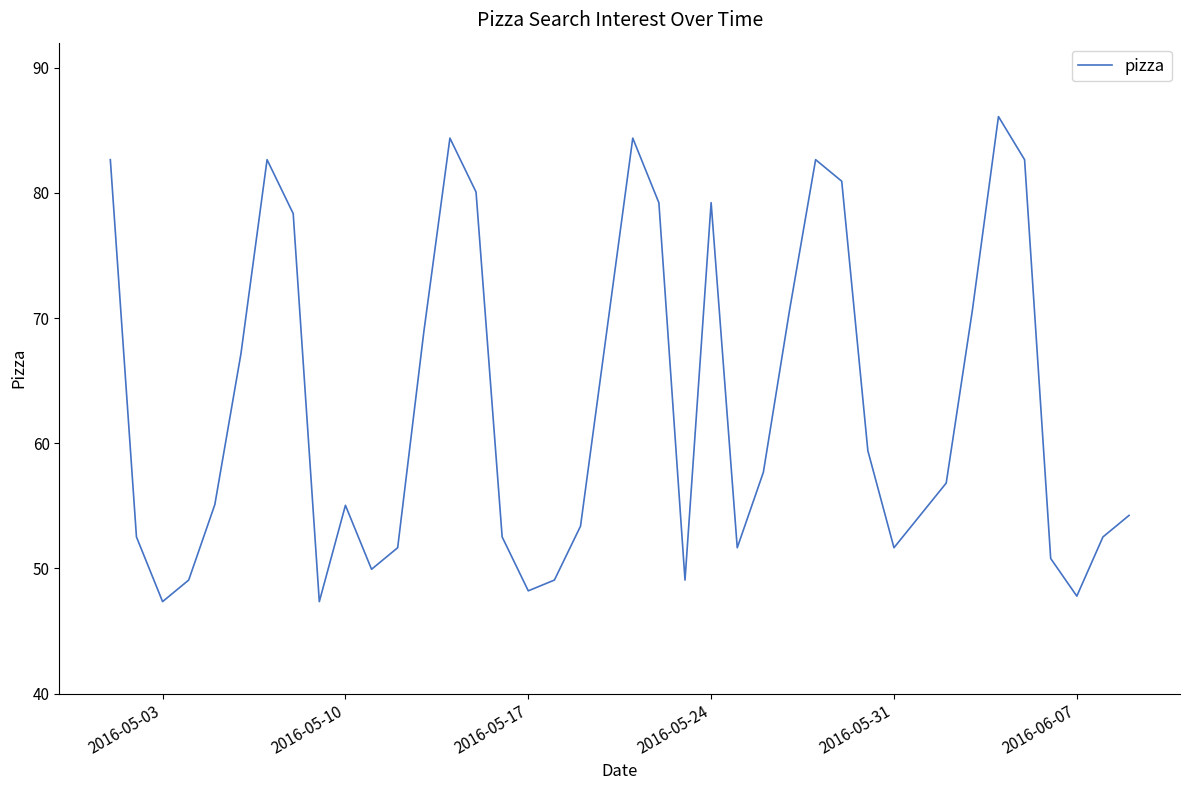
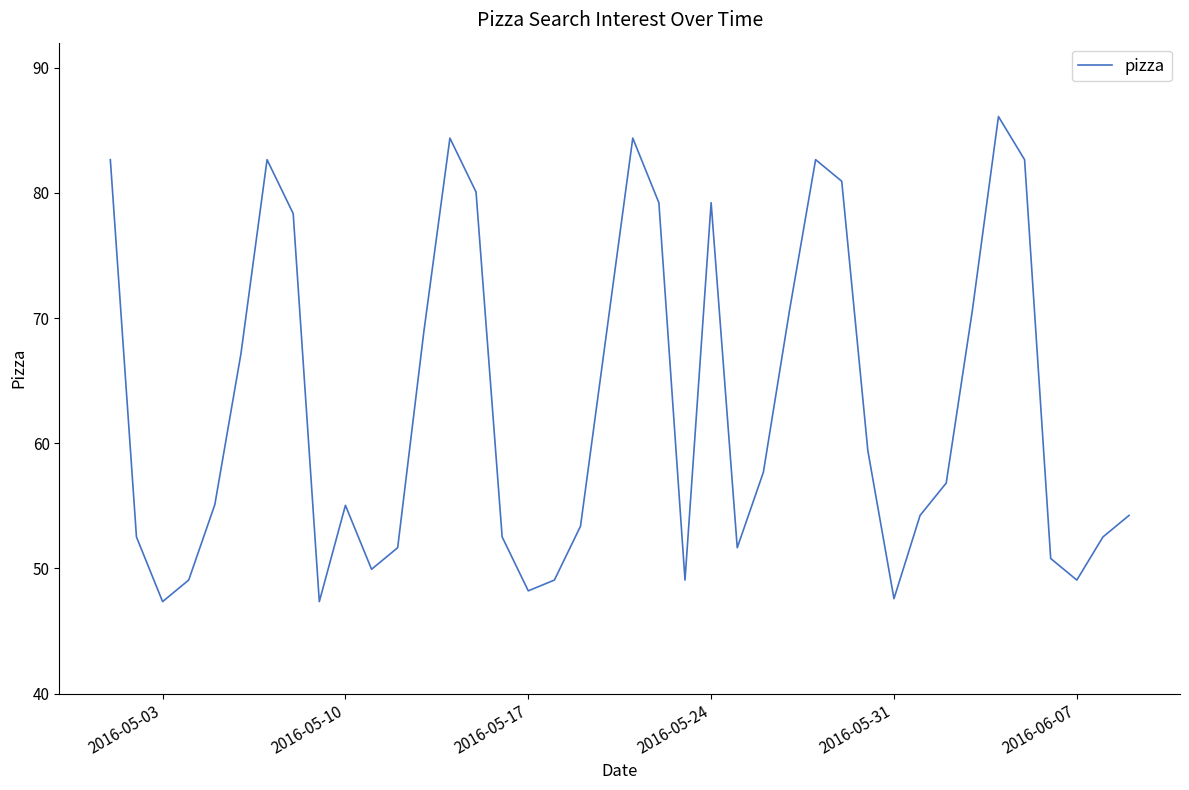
2016-05-31: 51.7 -> 47.6
2016-06-07: 47.8 -> 49.1
